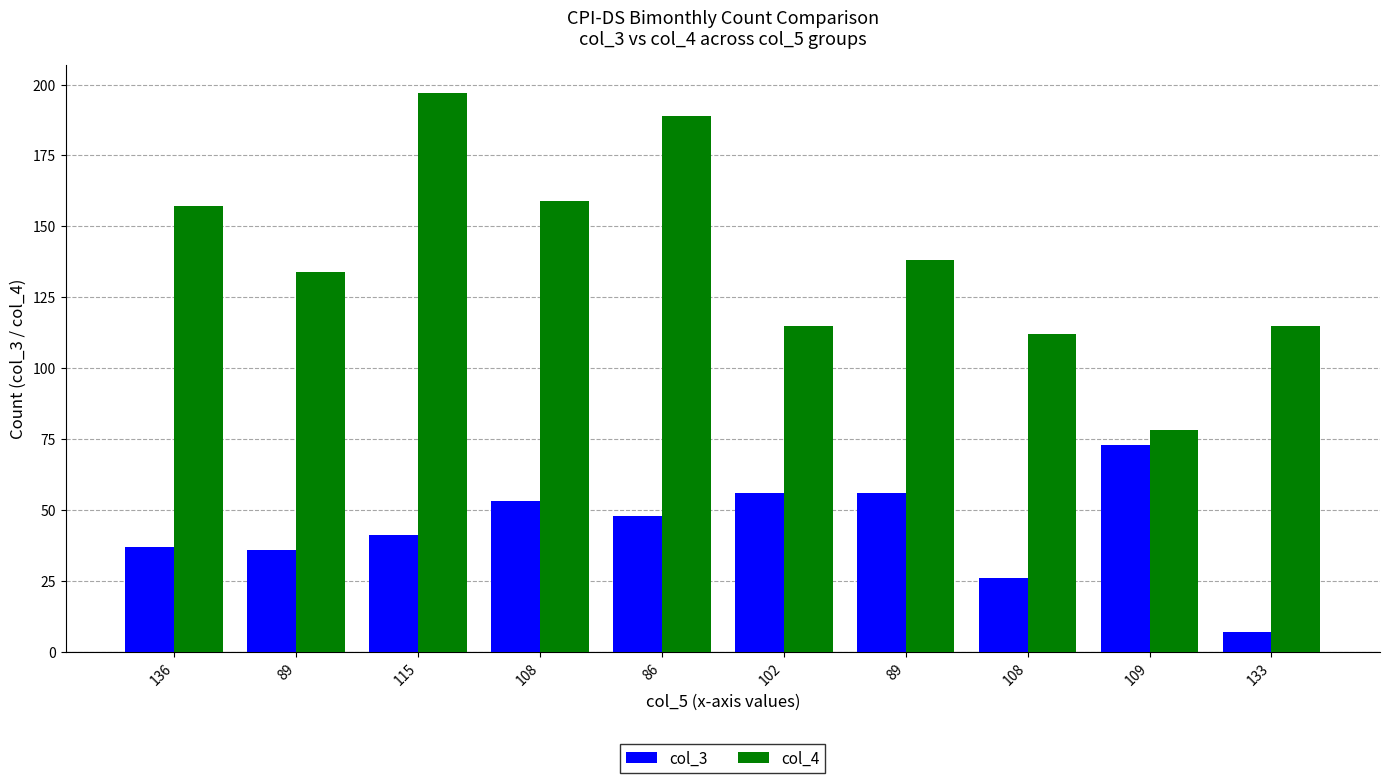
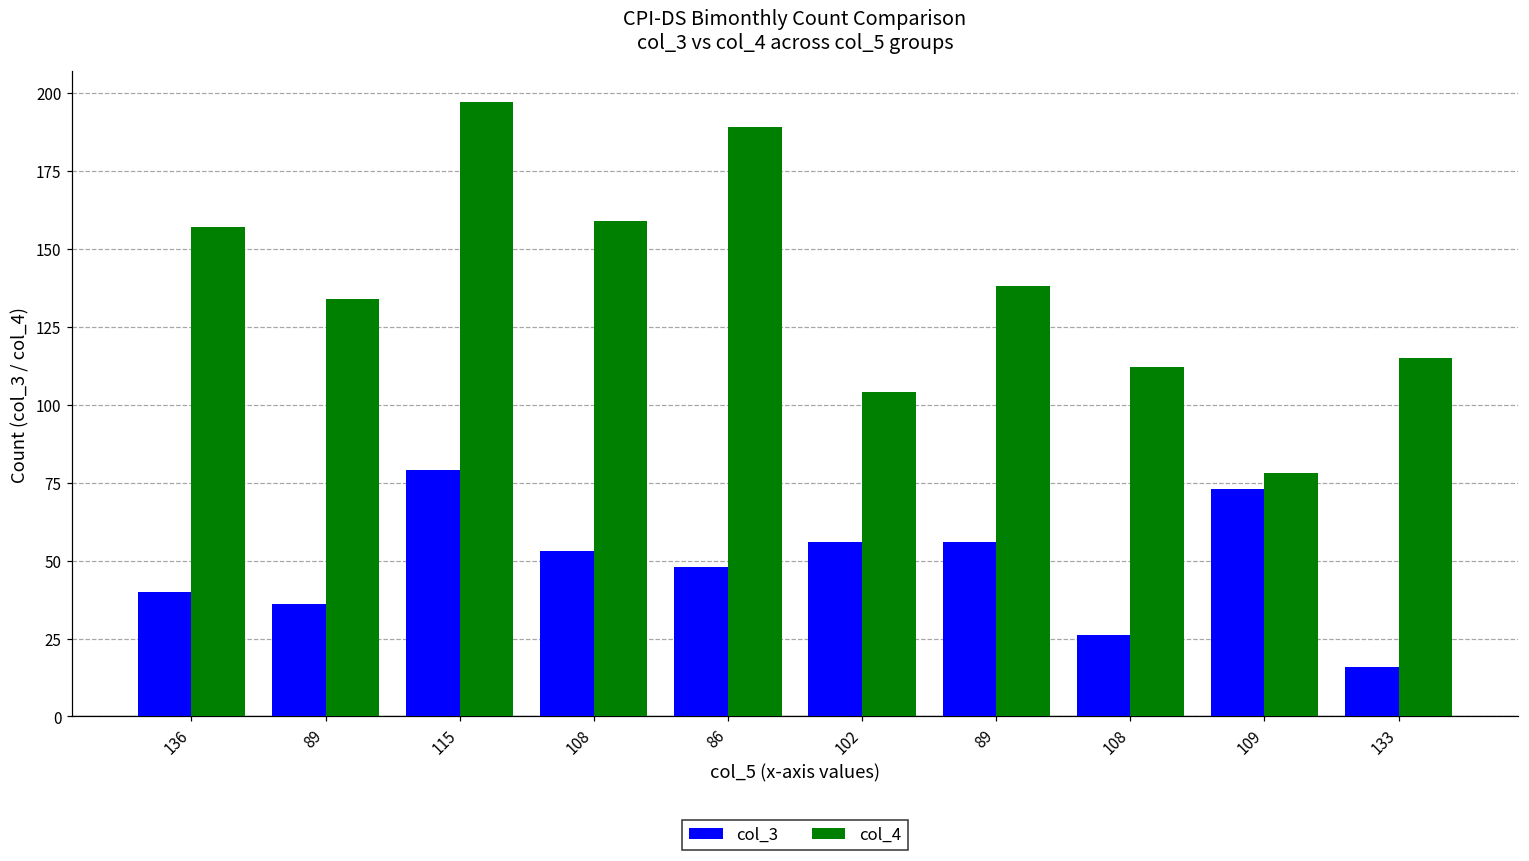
col_3, 136: 37 -> 40
col_3, 115: 41 -> 79
col_4, 102: 115 -> 104
col_3, 133: 7 -> 16
